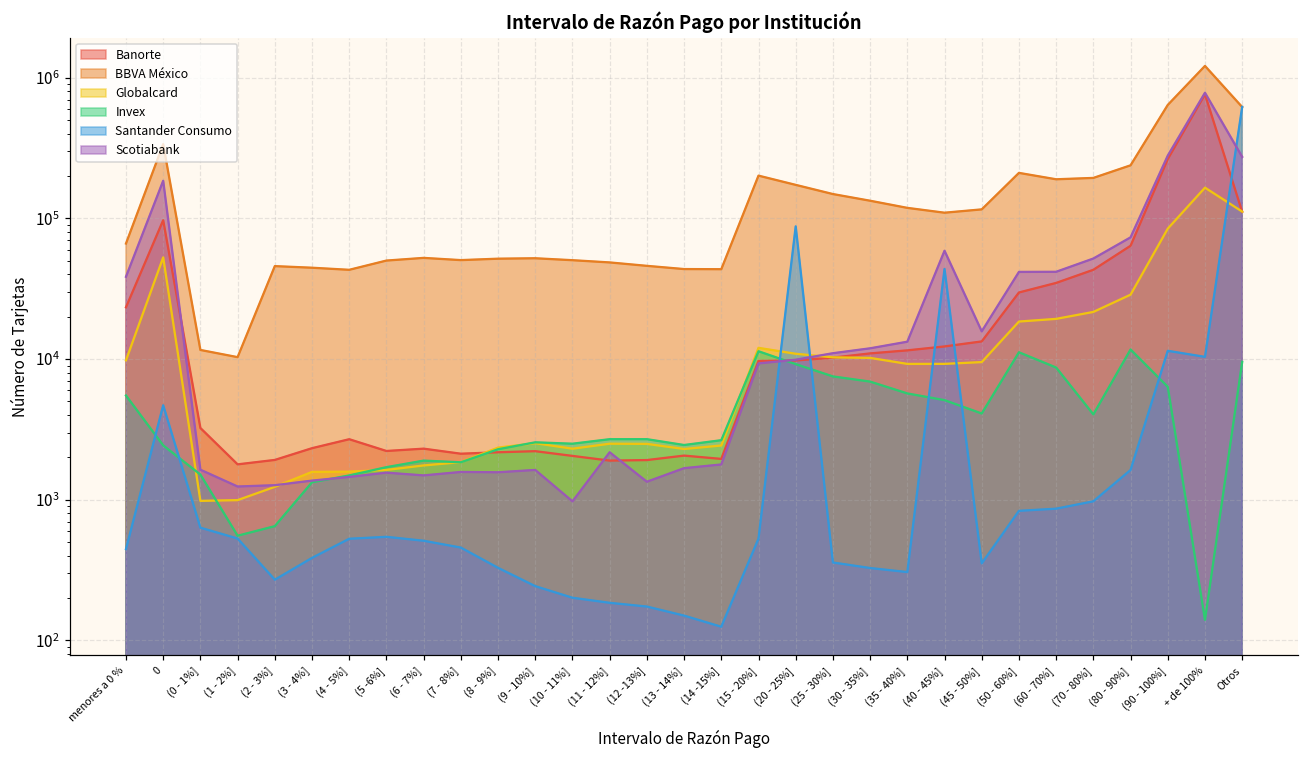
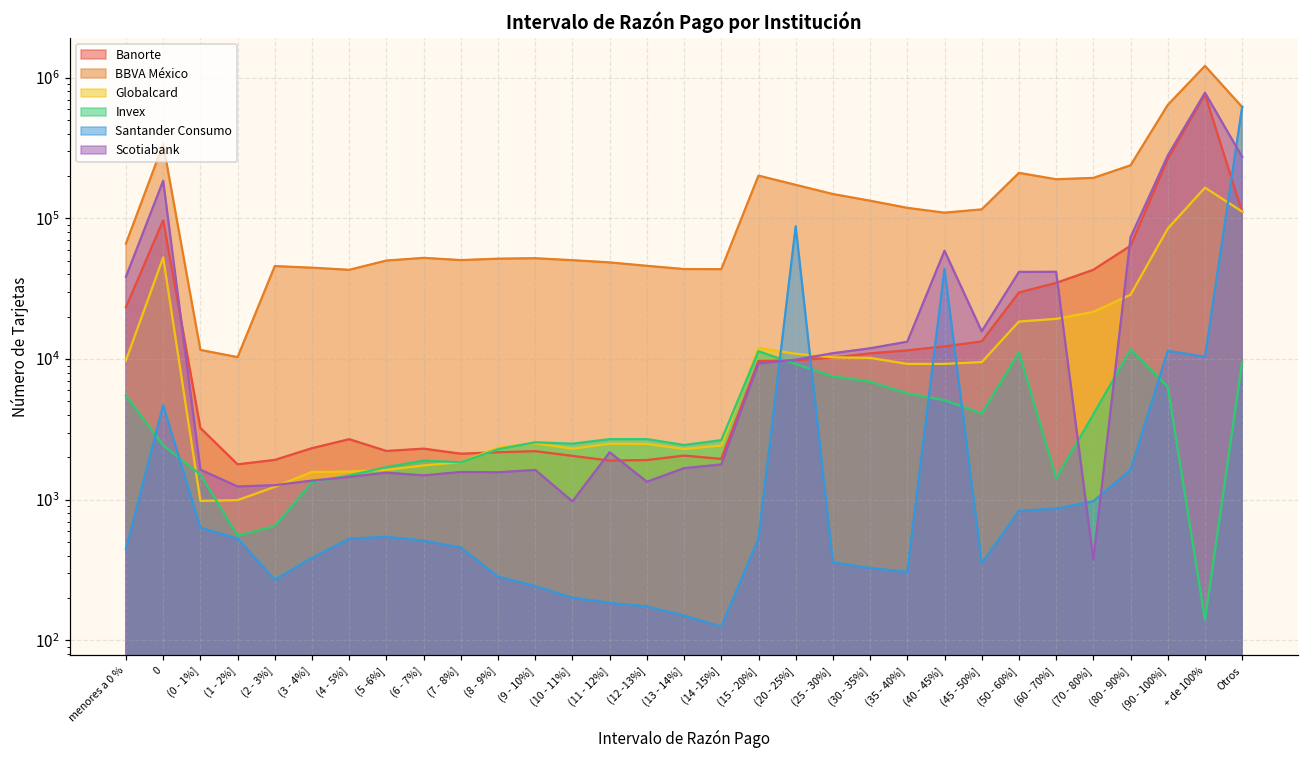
Santander Consumo, (8 - 9%]: 330 -> 280
Invex, (60 - 70%]: 9000 -> 1400
Scotiabank, (70 - 80%]: 52000 -> 370
